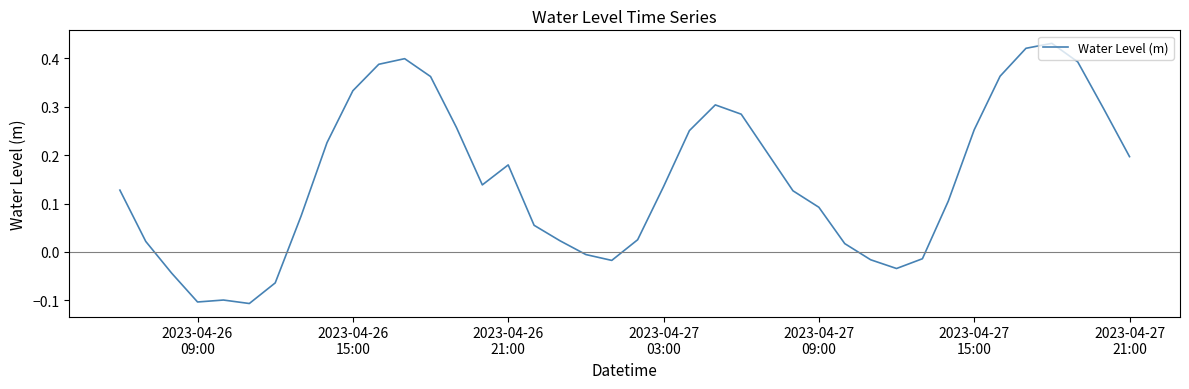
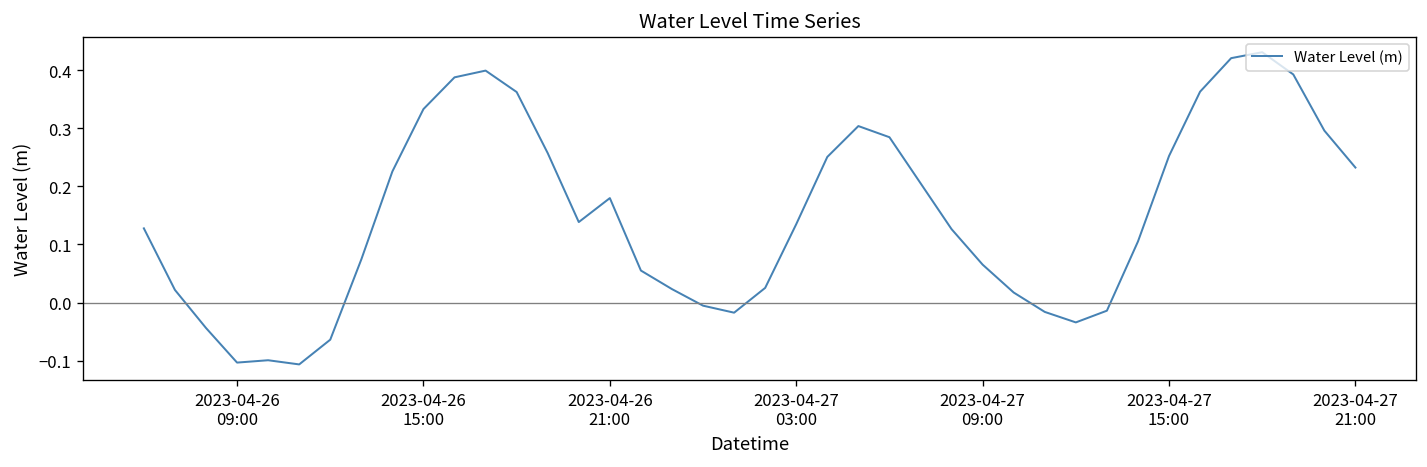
2023-04-27 09:00: 0.09 -> 0.07
2023-04-27 21:00: 0.20 -> 0.23
